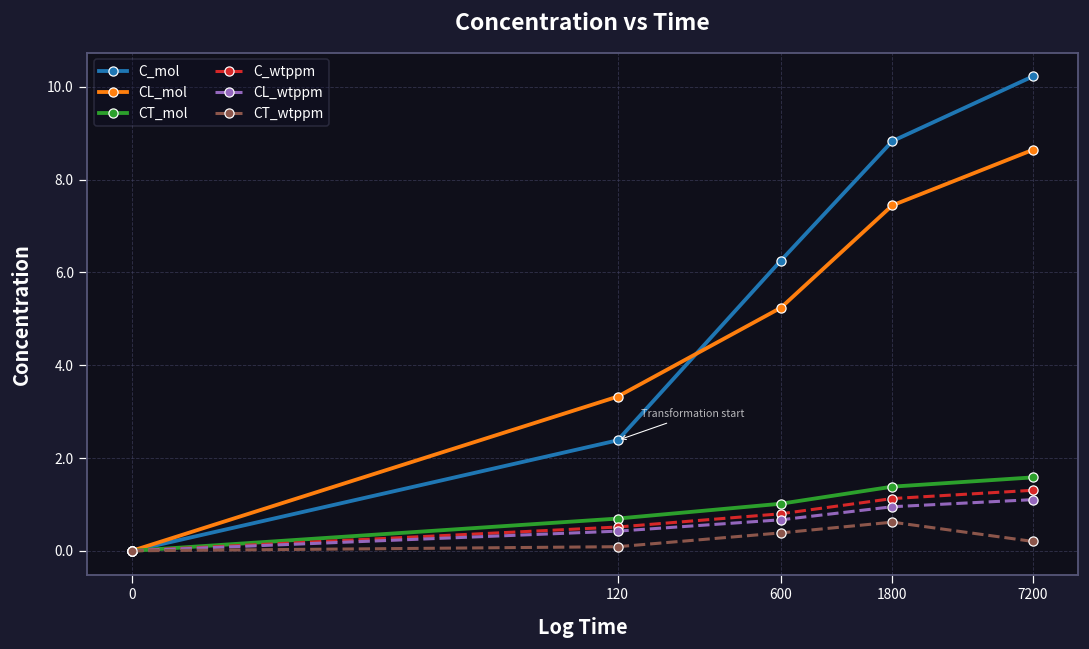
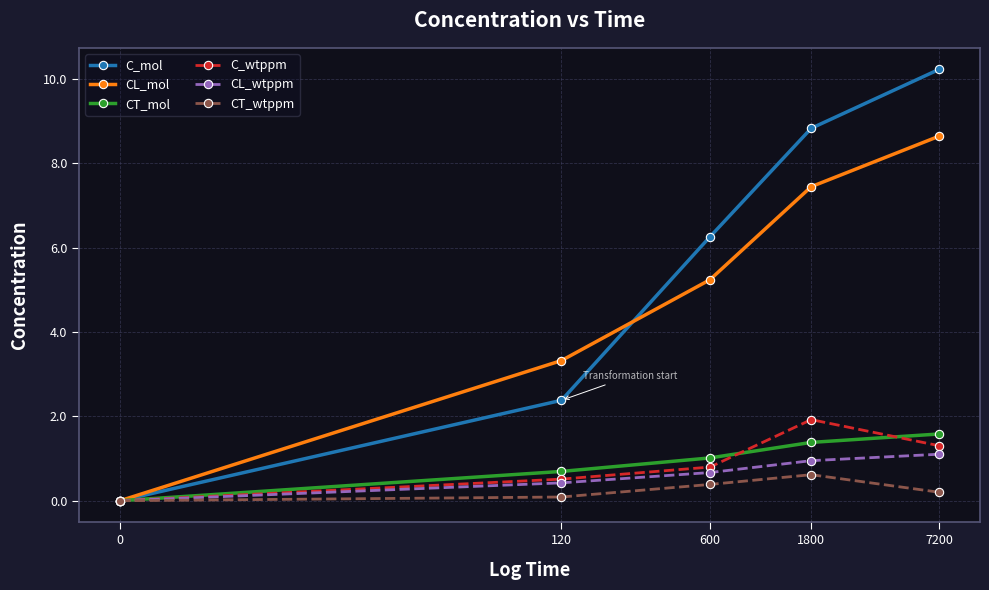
C_wtppm, 1800: 1.1 -> 1.9
